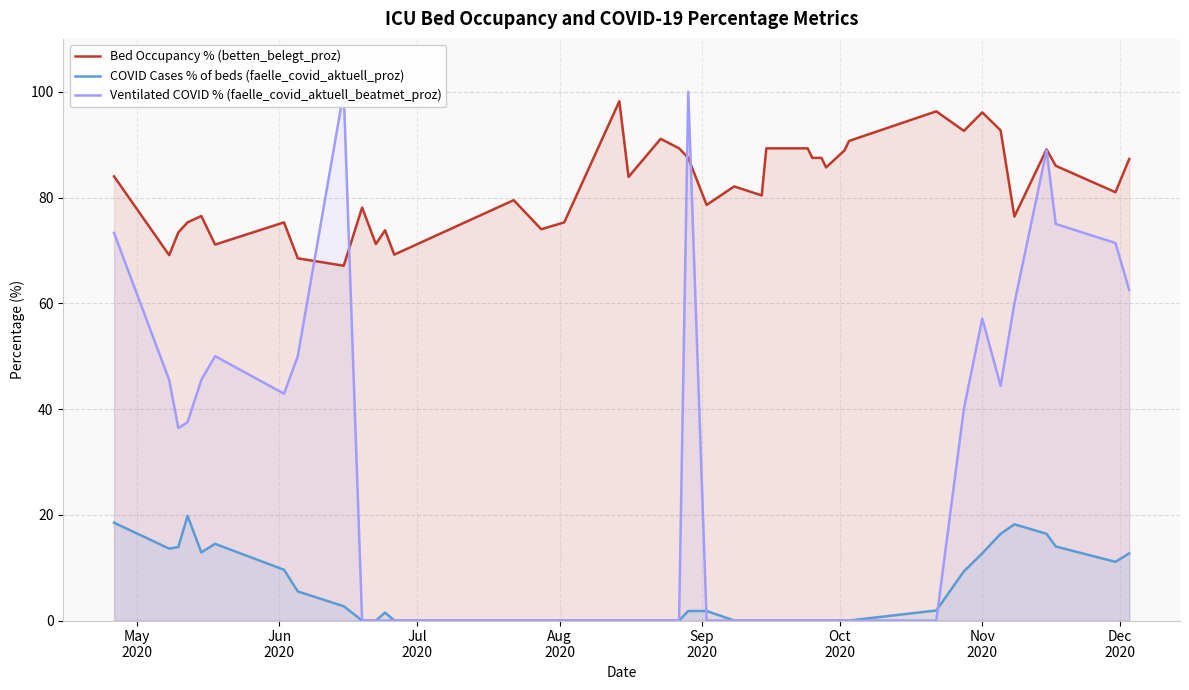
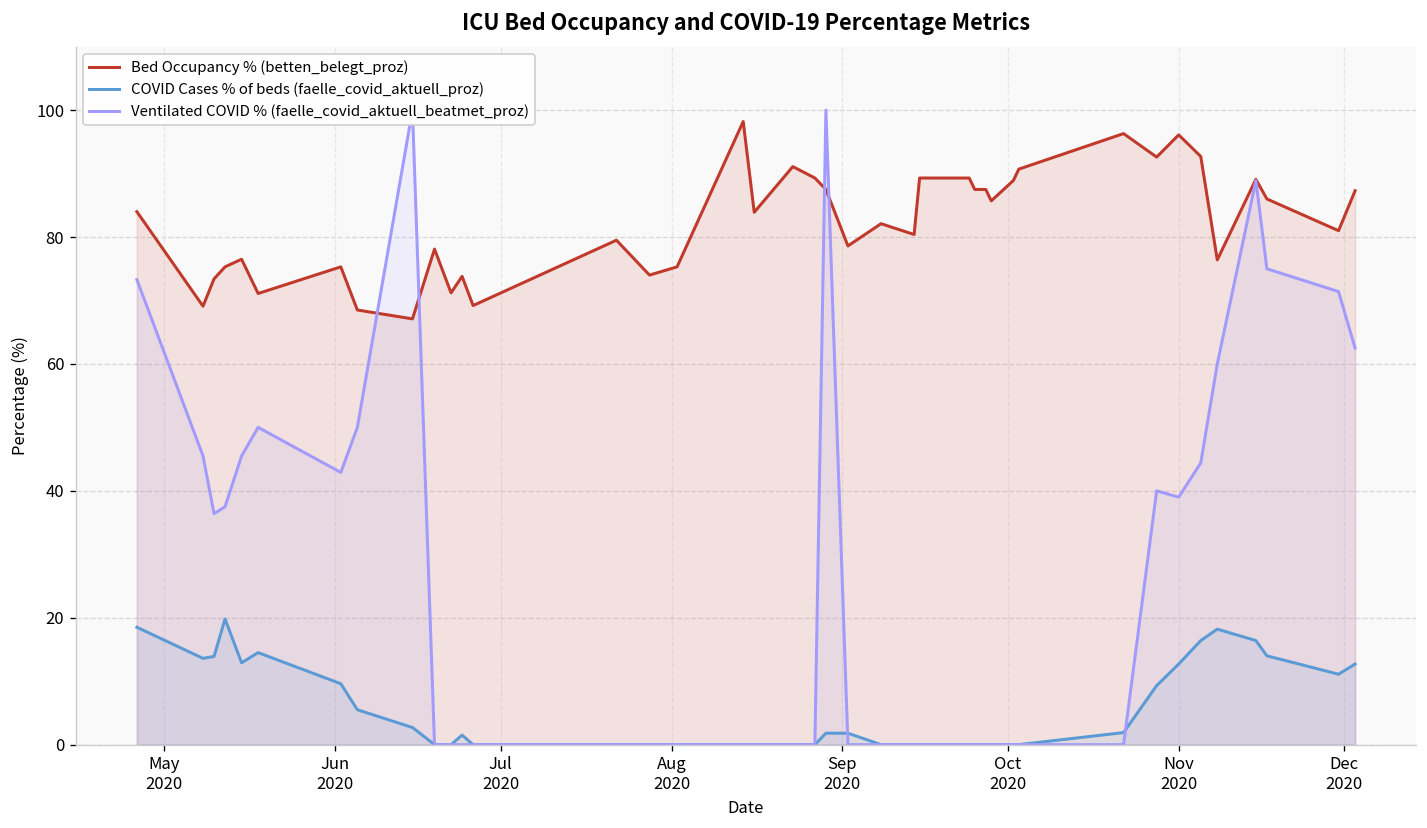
Ventilated COVID % (faelle_covid_aktuell_beatmet_proz), Nov 2020: 57 -> 39
